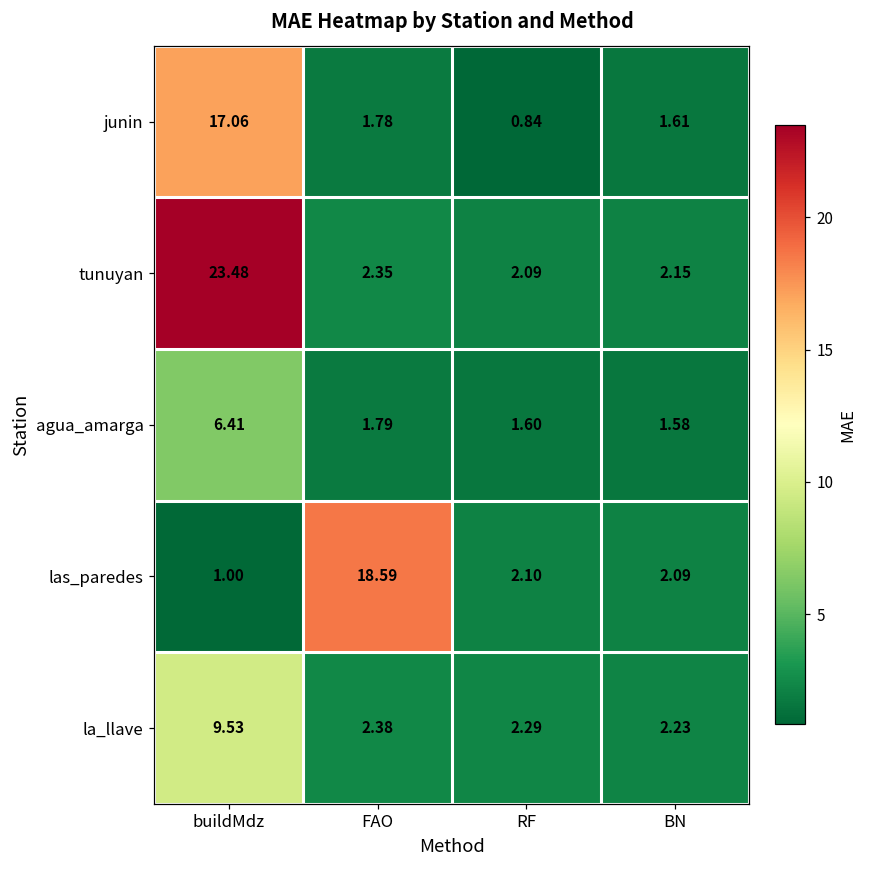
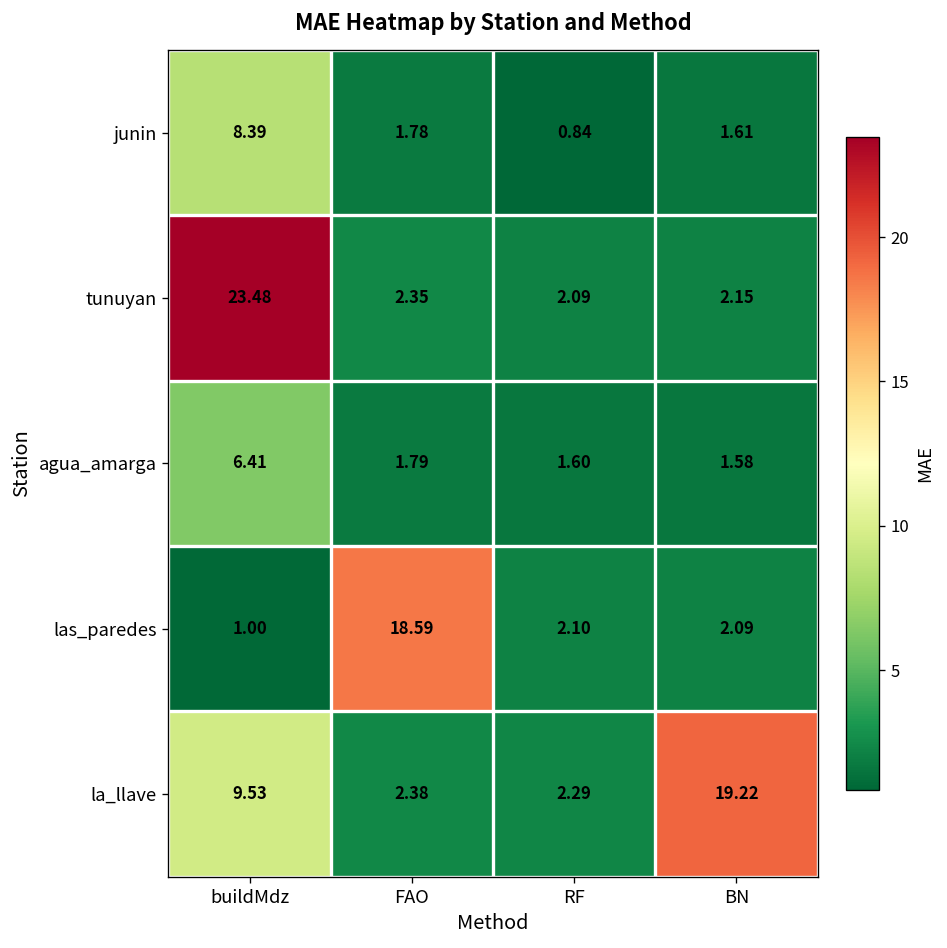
junin, buildMdz: 17.06 -> 8.39
la_llave, BN: 2.23 -> 19.22
